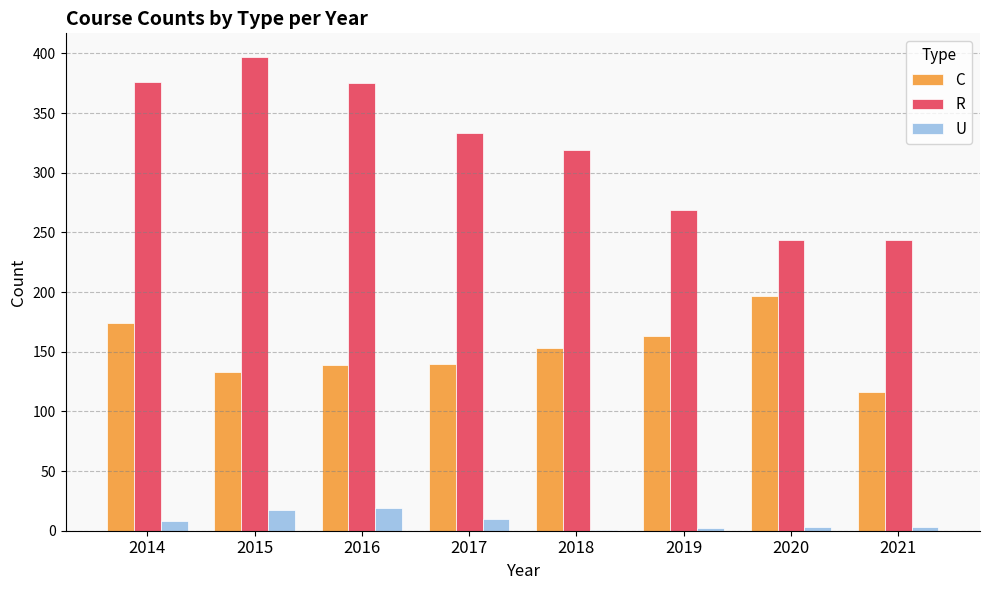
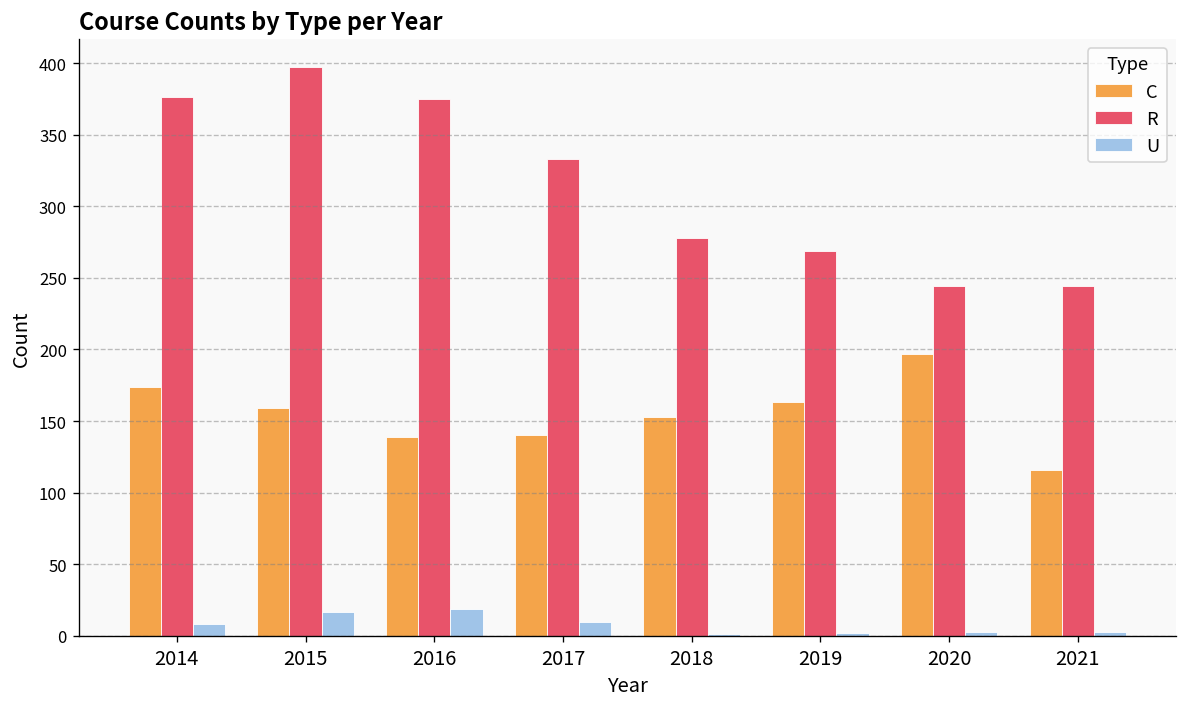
C, 2015: 133 -> 159
R, 2018: 319 -> 278
